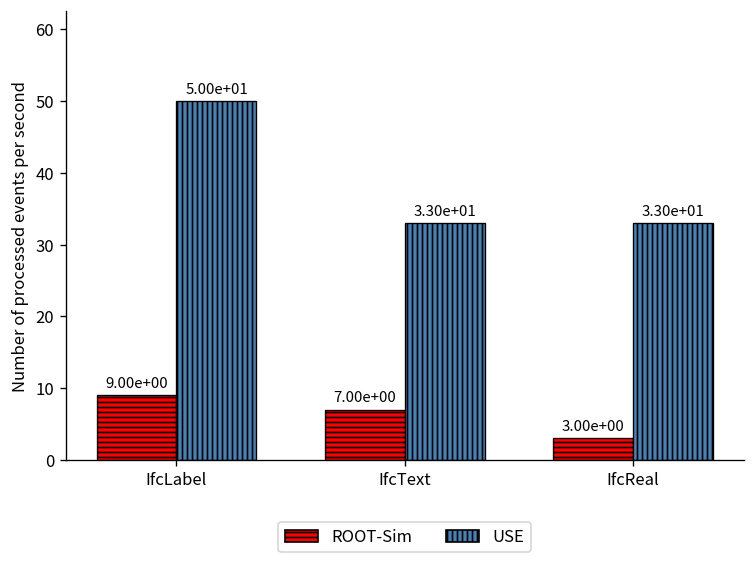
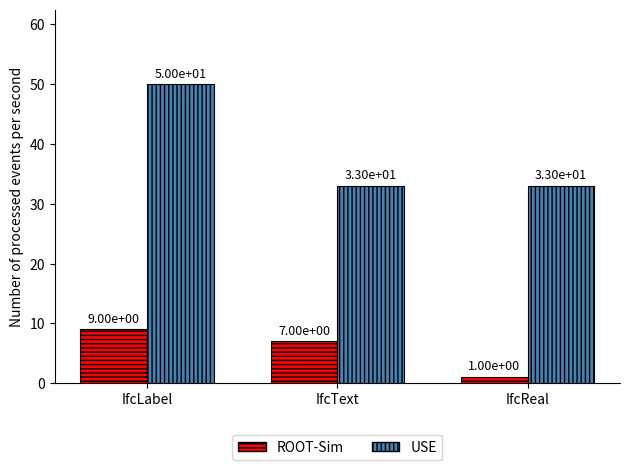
ROOT-Sim, IfcReal: 3.00e+00 -> 1.00e+00
